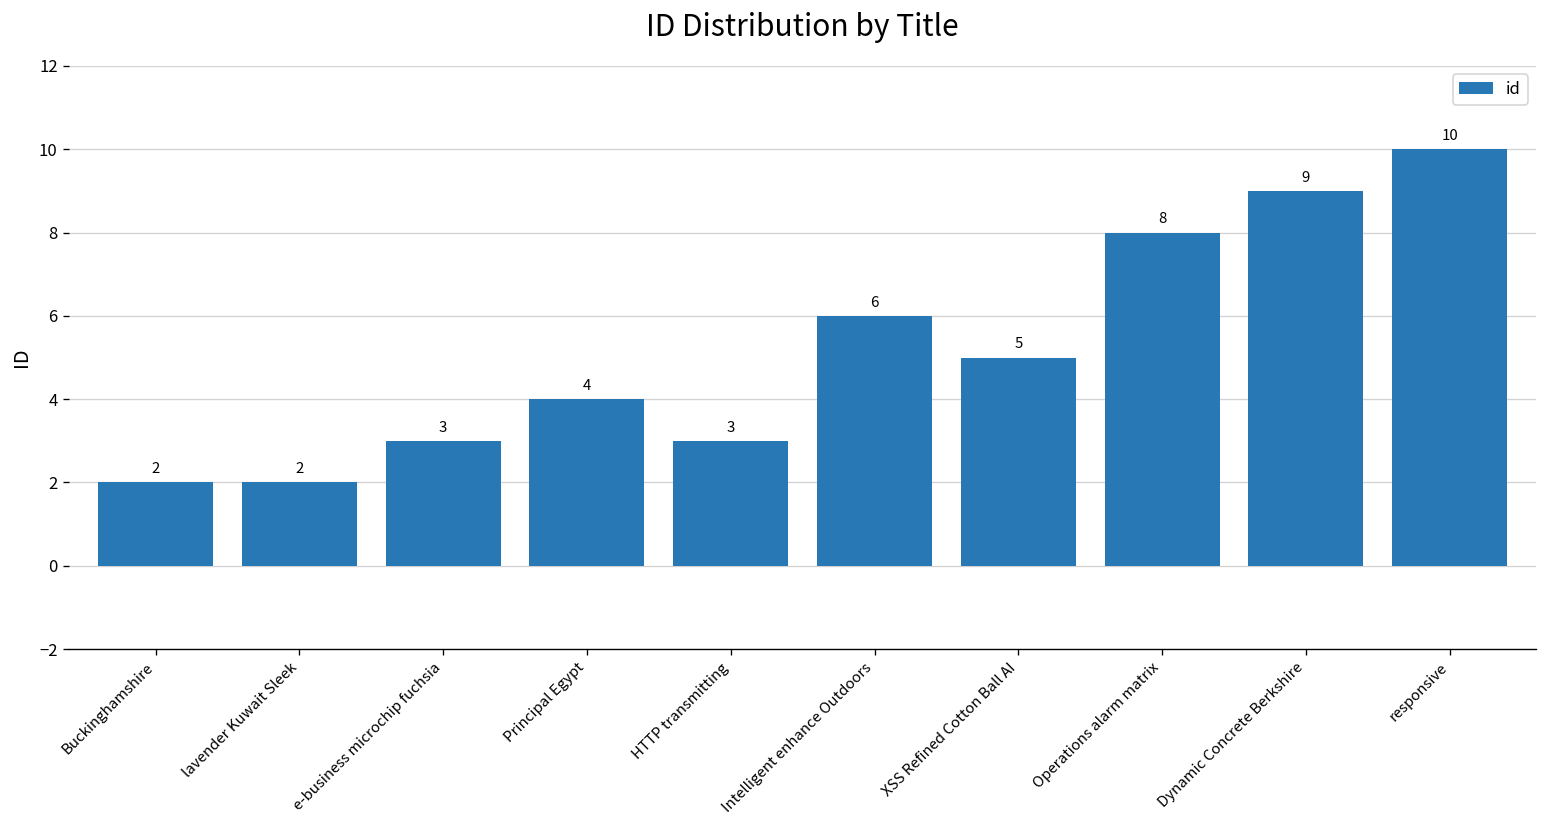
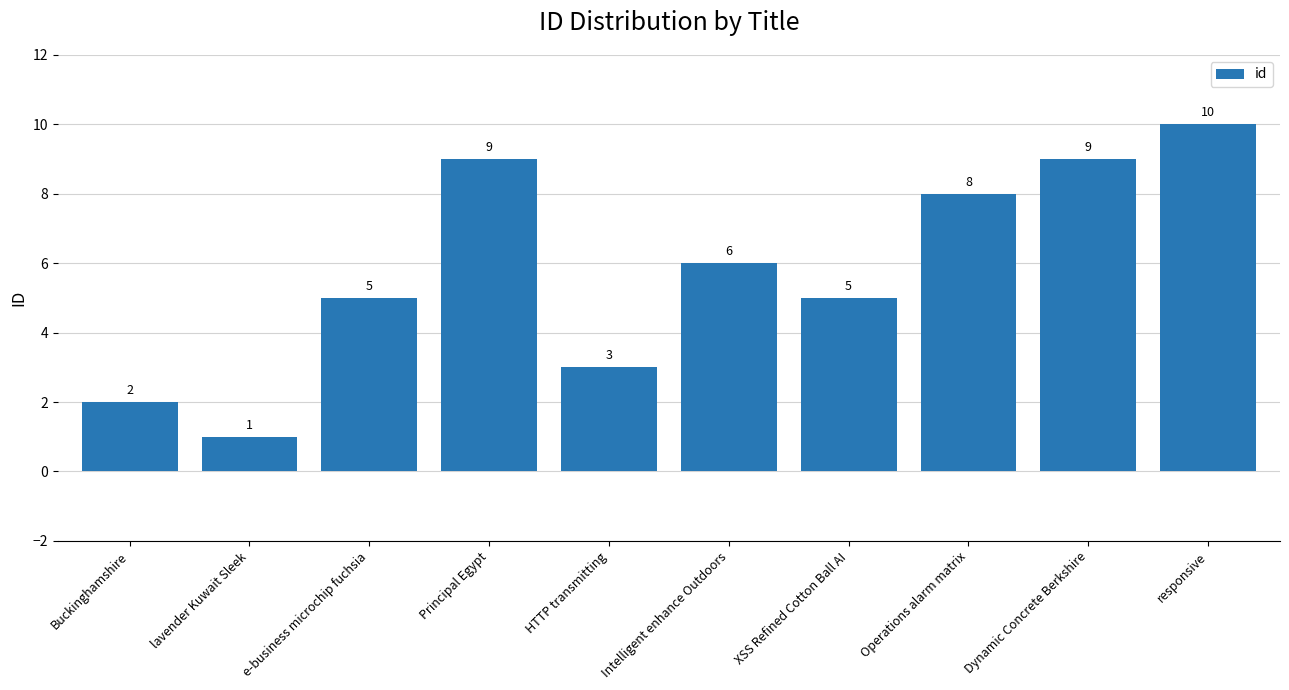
lavender Kuwait Sleek: 2 -> 1
e-business microchip fuchsia: 3 -> 5
Principal Egypt: 4 -> 9
